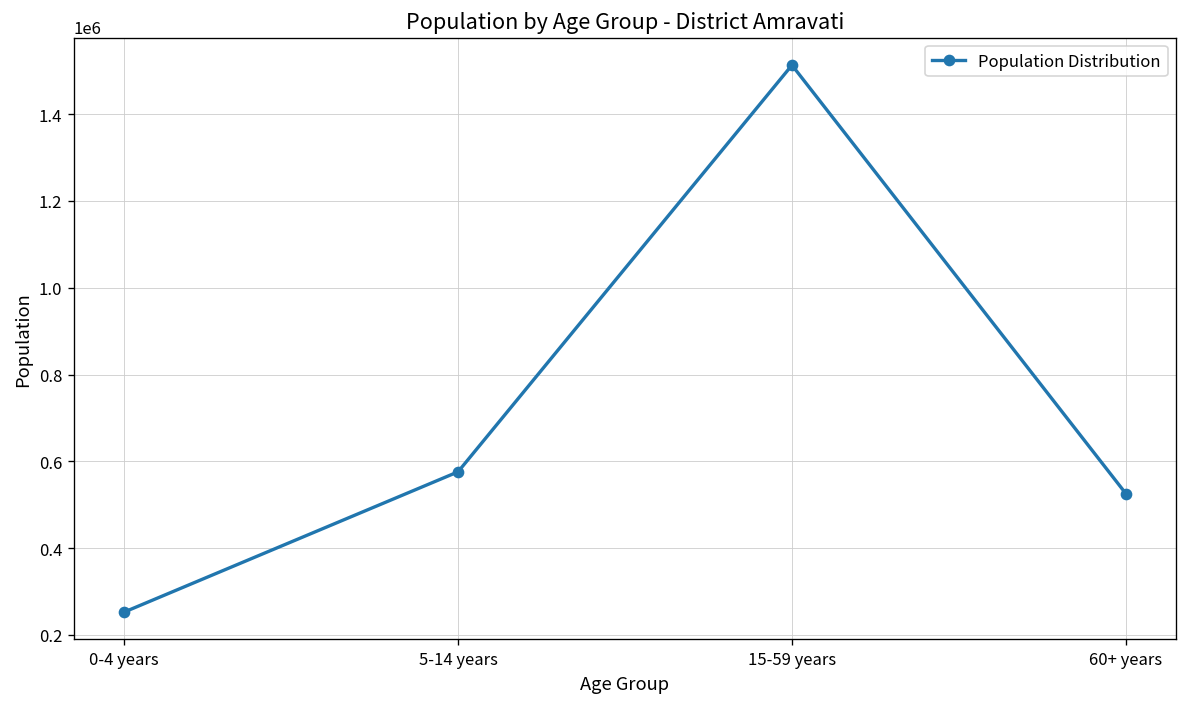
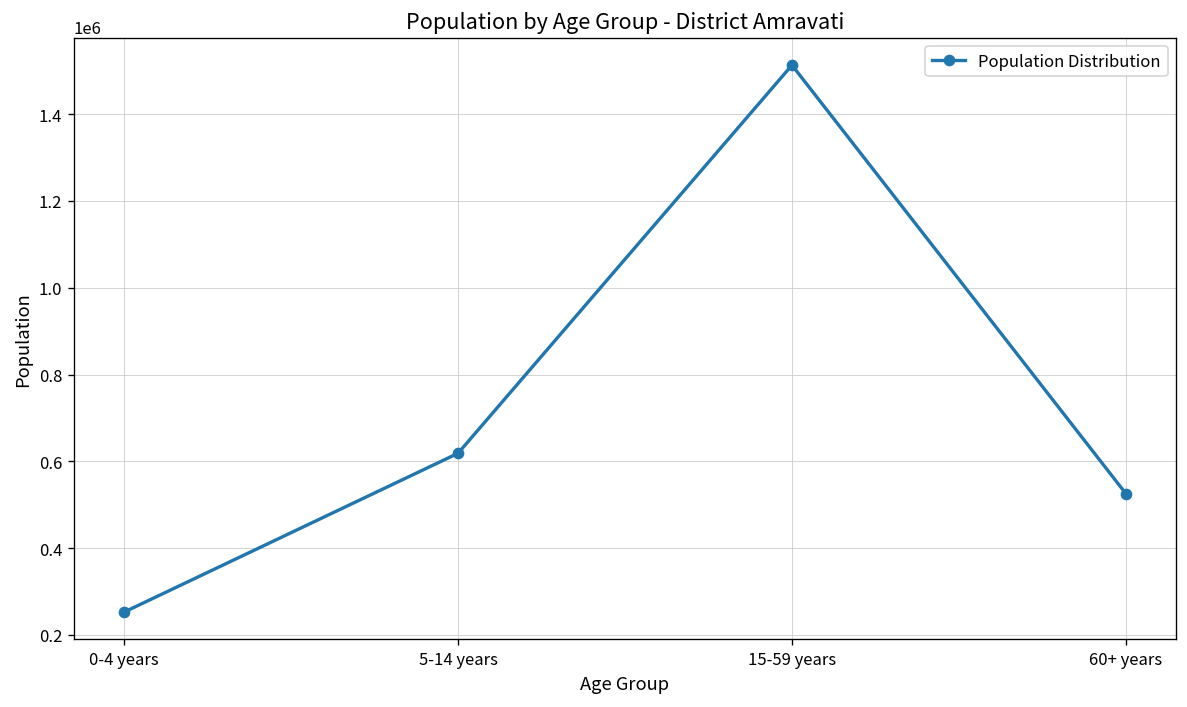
5-14 years: 580000 -> 620000
